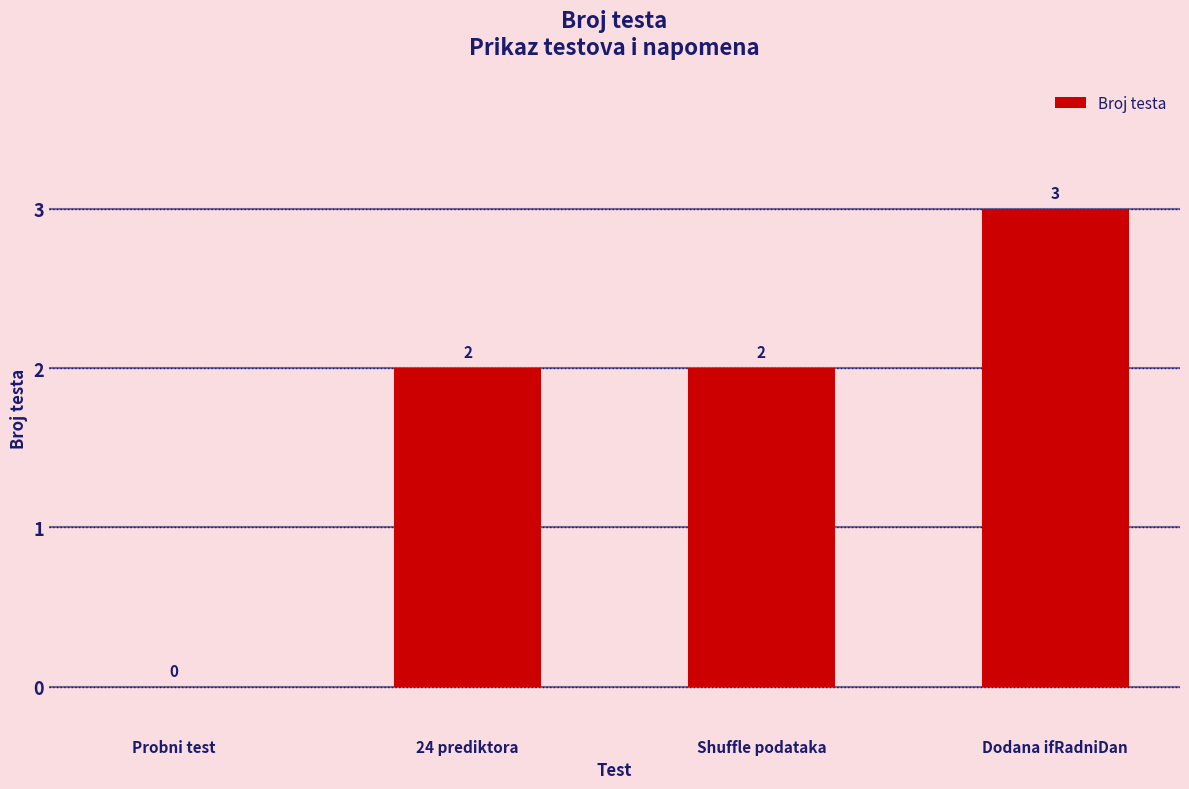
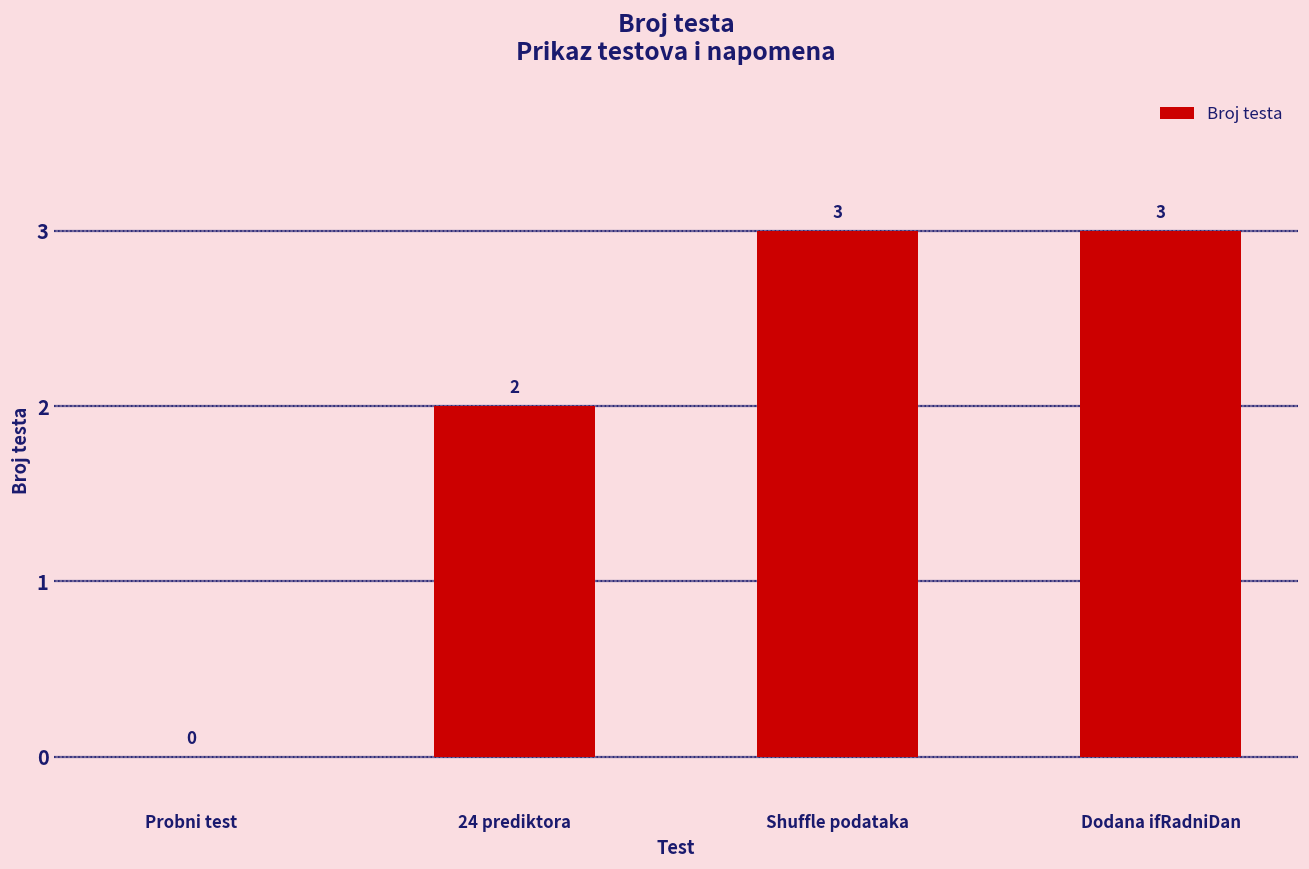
Shuffle podataka: 2 -> 3
